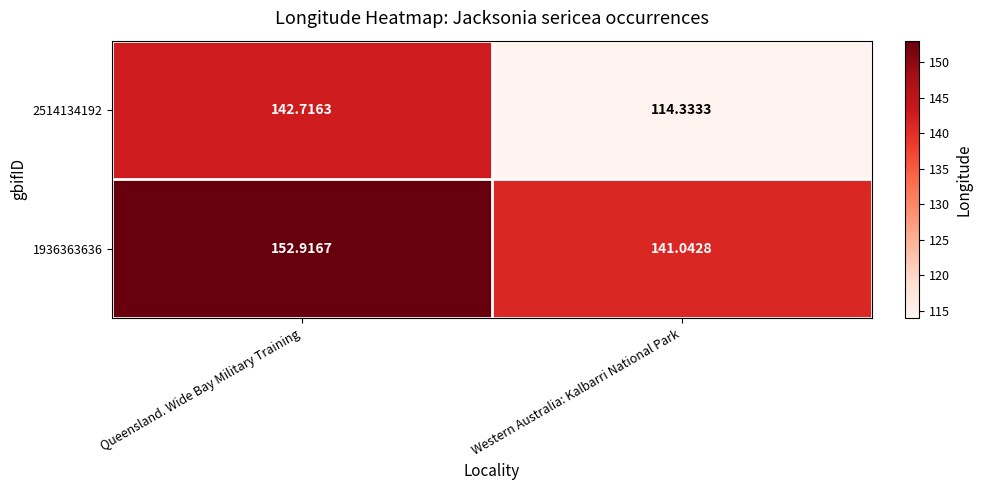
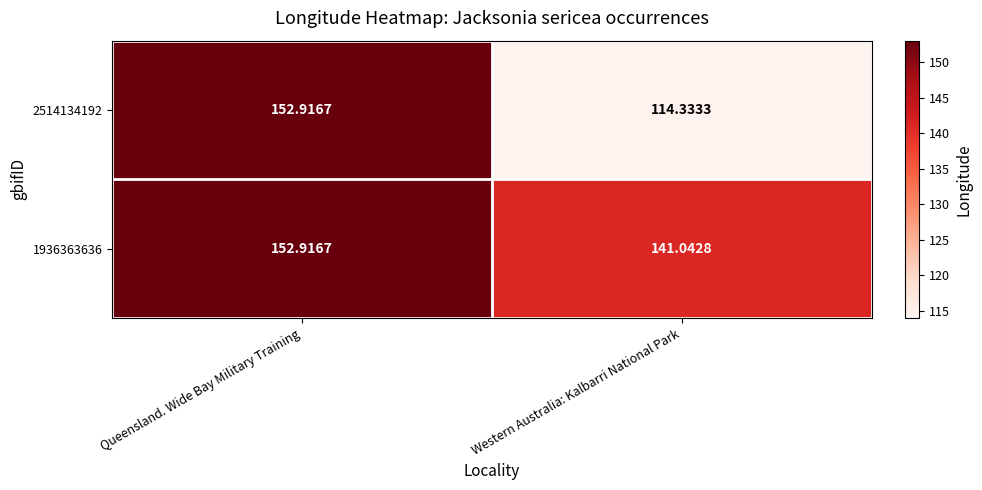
2514134192, Queensland. Wide Bay Military Training: 142.7163 -> 152.9167
